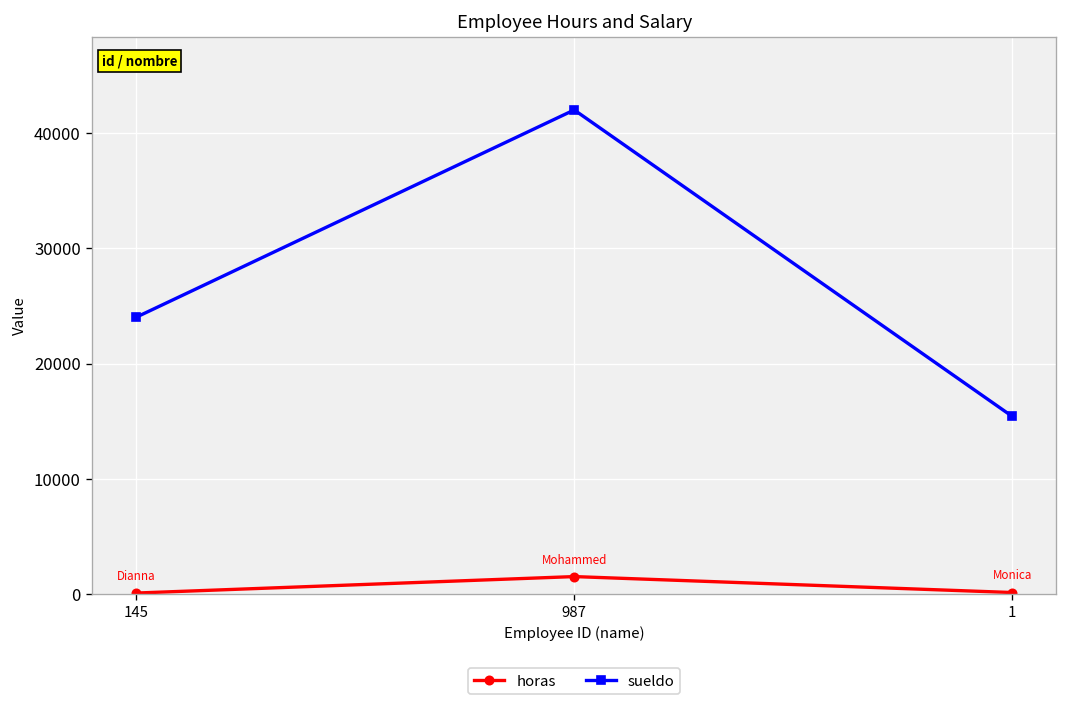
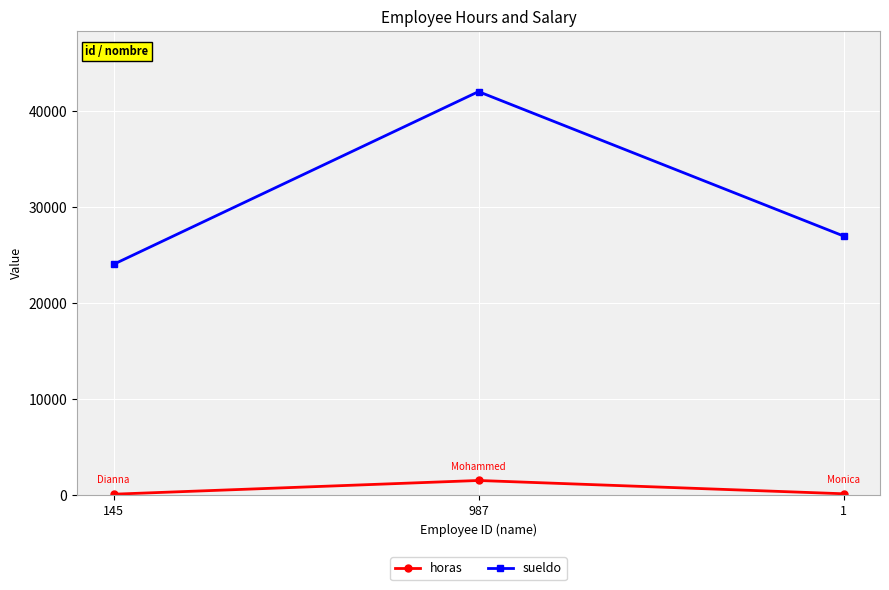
sueldo, 1: 15000 -> 27000
